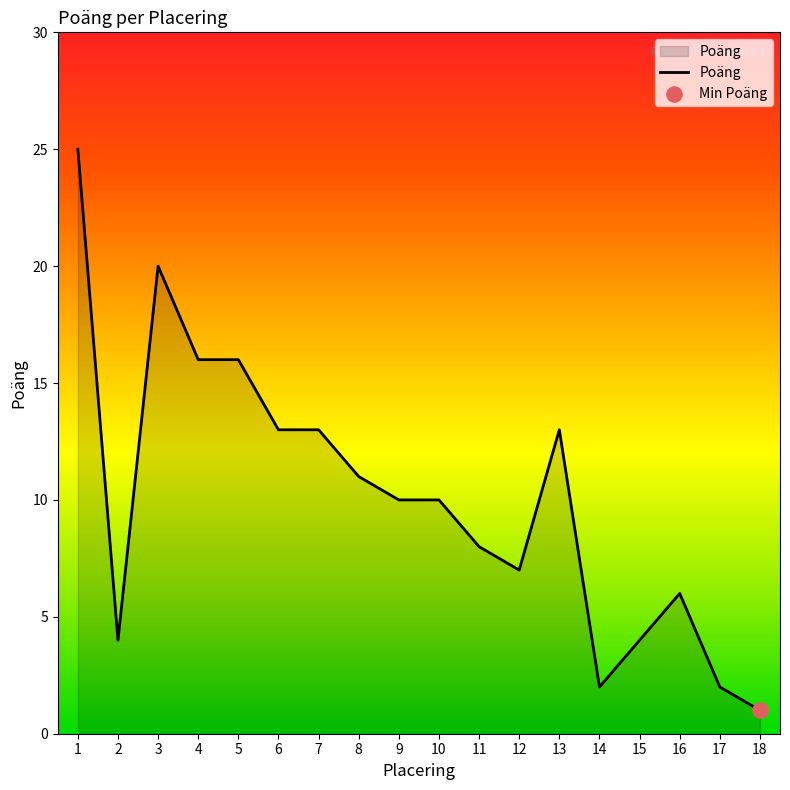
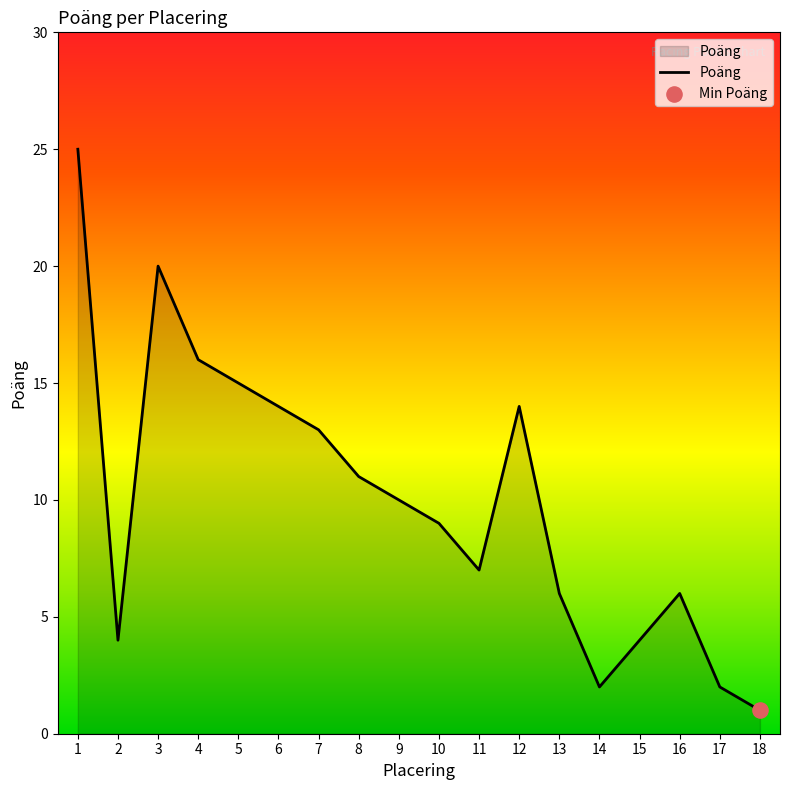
Poäng, 5: 16 -> 15
Poäng, 6: 13 -> 14
Poäng, 10: 10 -> 9
Poäng, 11: 8 -> 7
Poäng, 12: 7 -> 14
Poäng, 13: 13 -> 6
